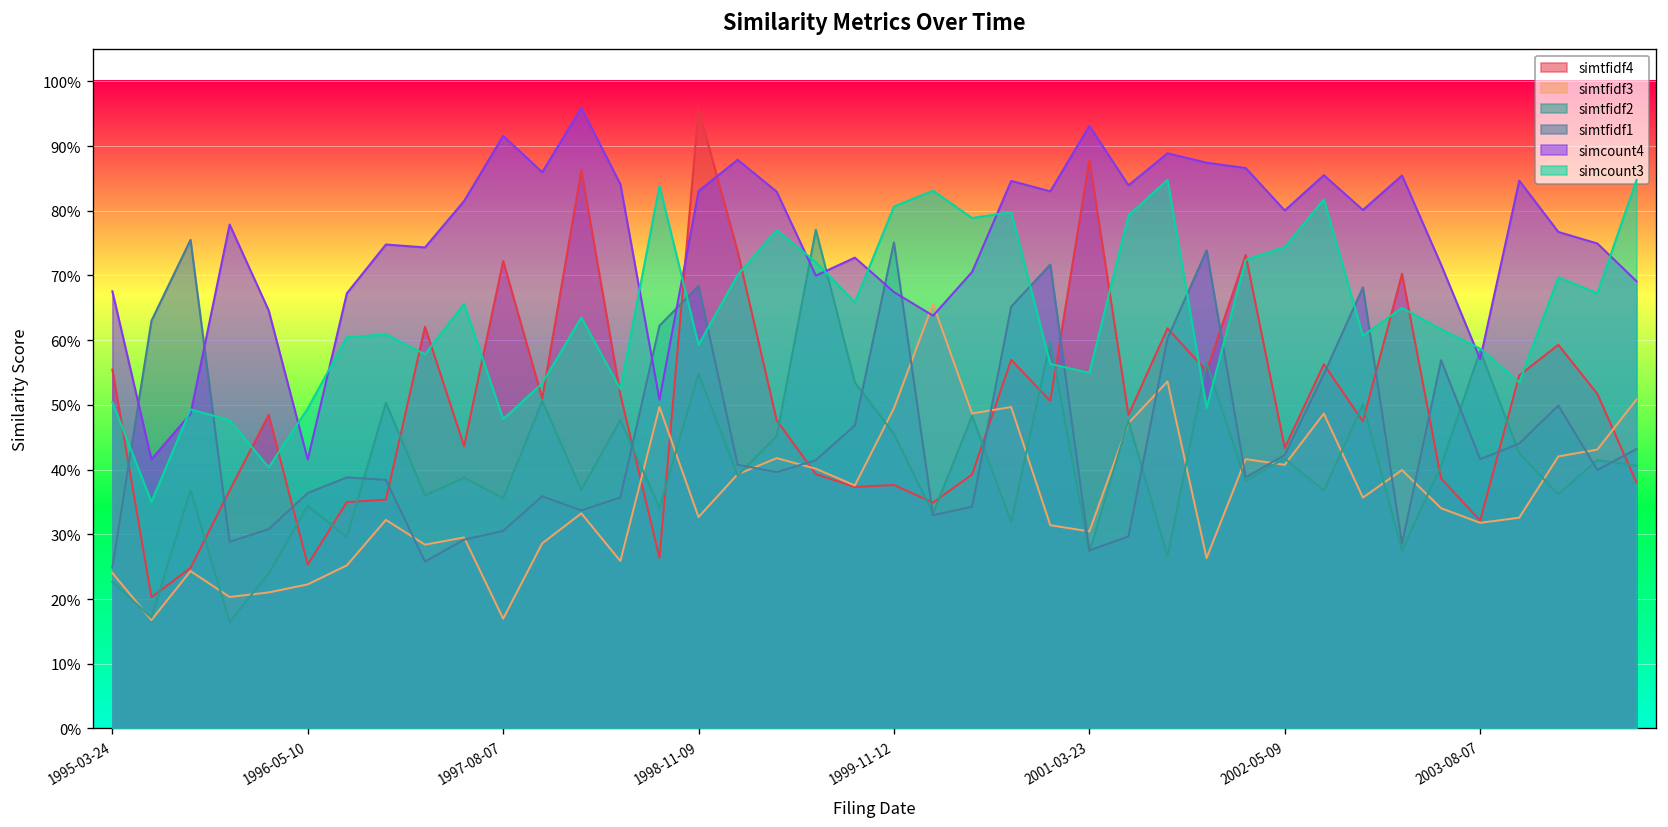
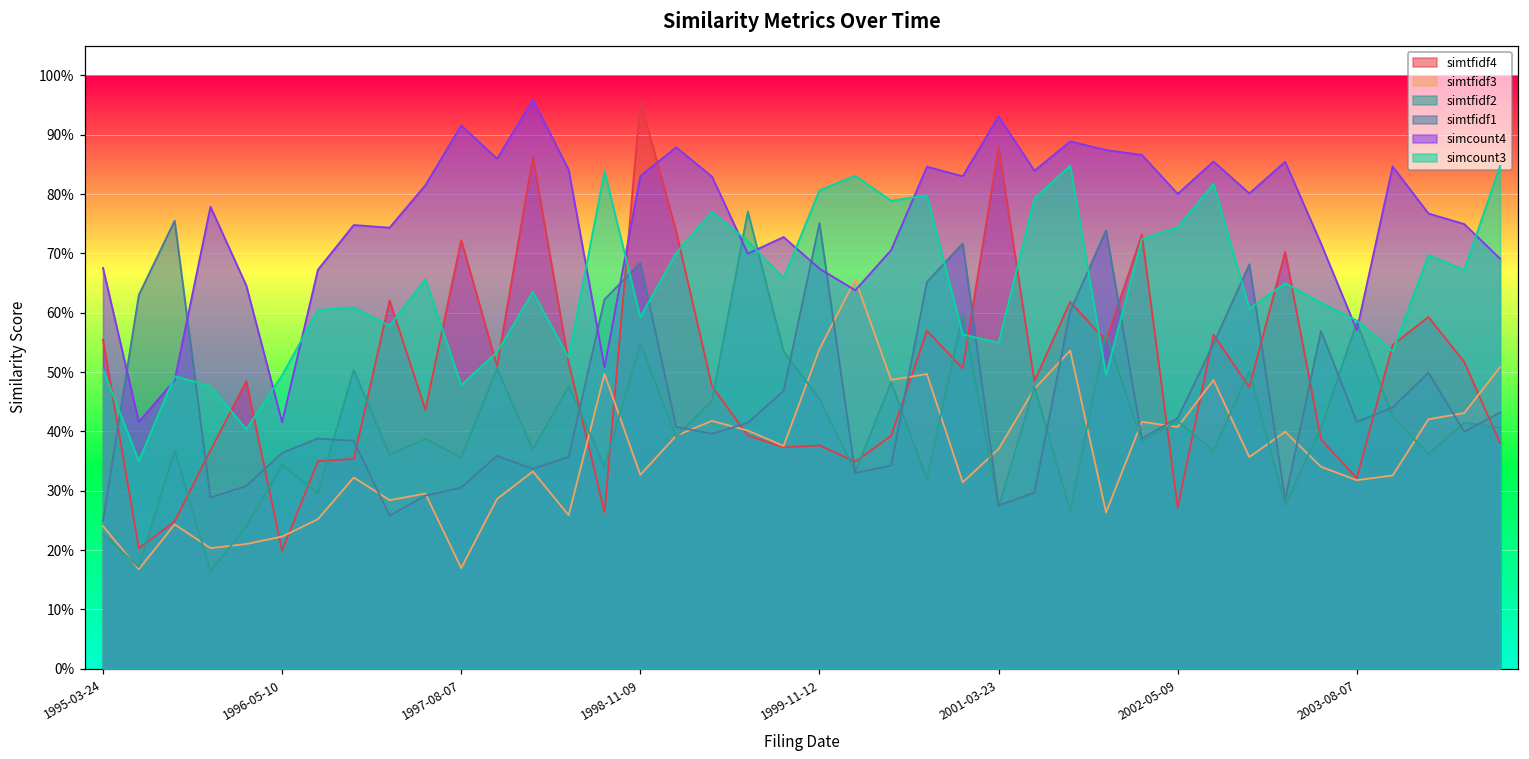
simtfidf4, 1996-05-10: 25% -> 20%
simtfidf3, 1999-11-12: 49% -> 54%
simtfidf3, 2001-03-23: 30% -> 37%
simtfidf4, 2002-05-09: 43% -> 27%
